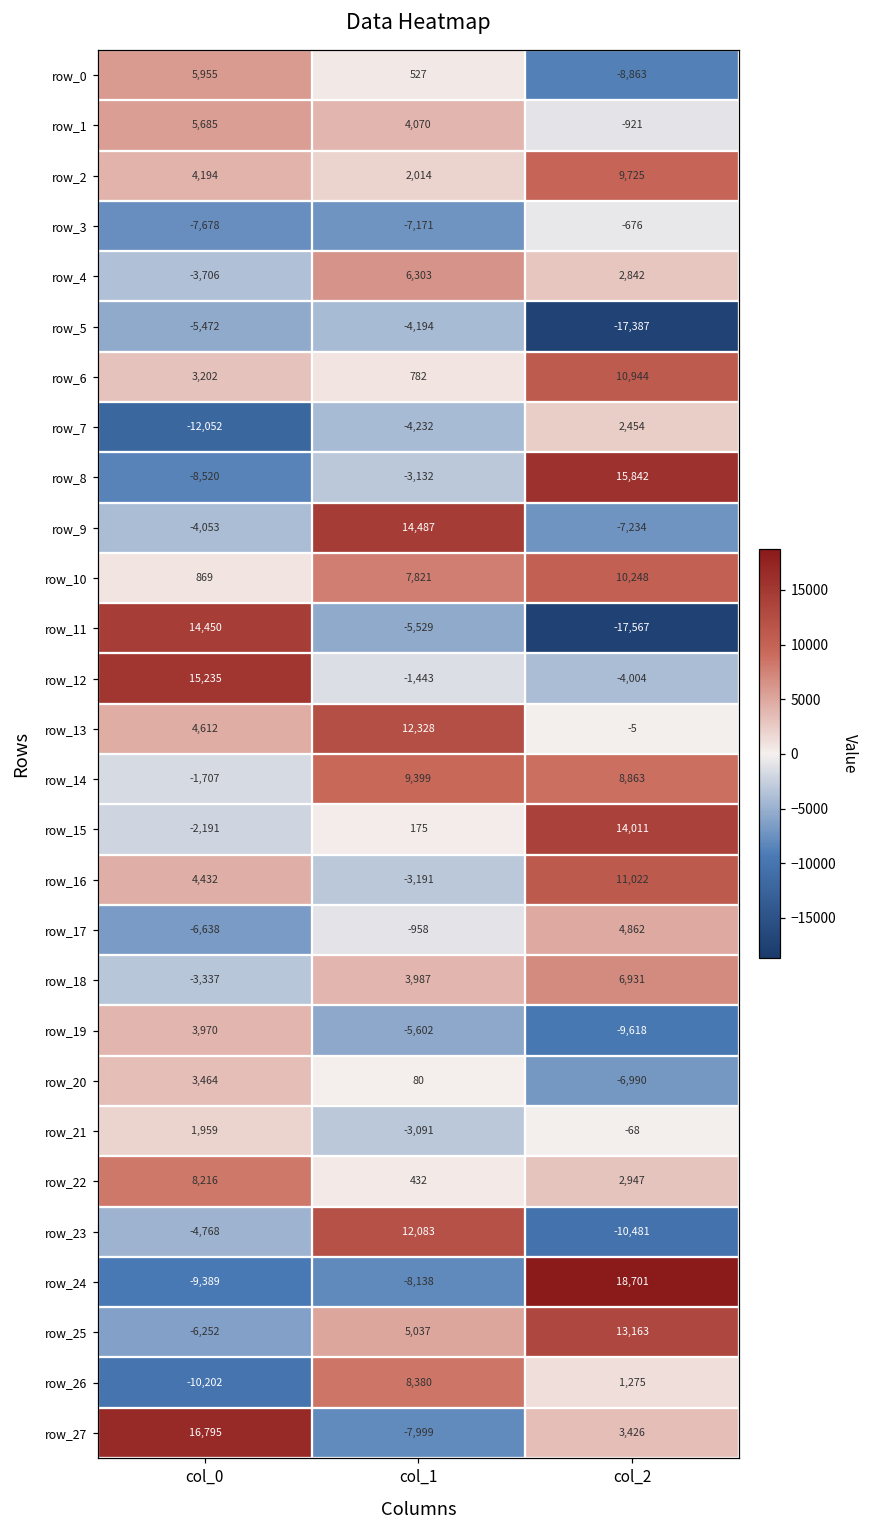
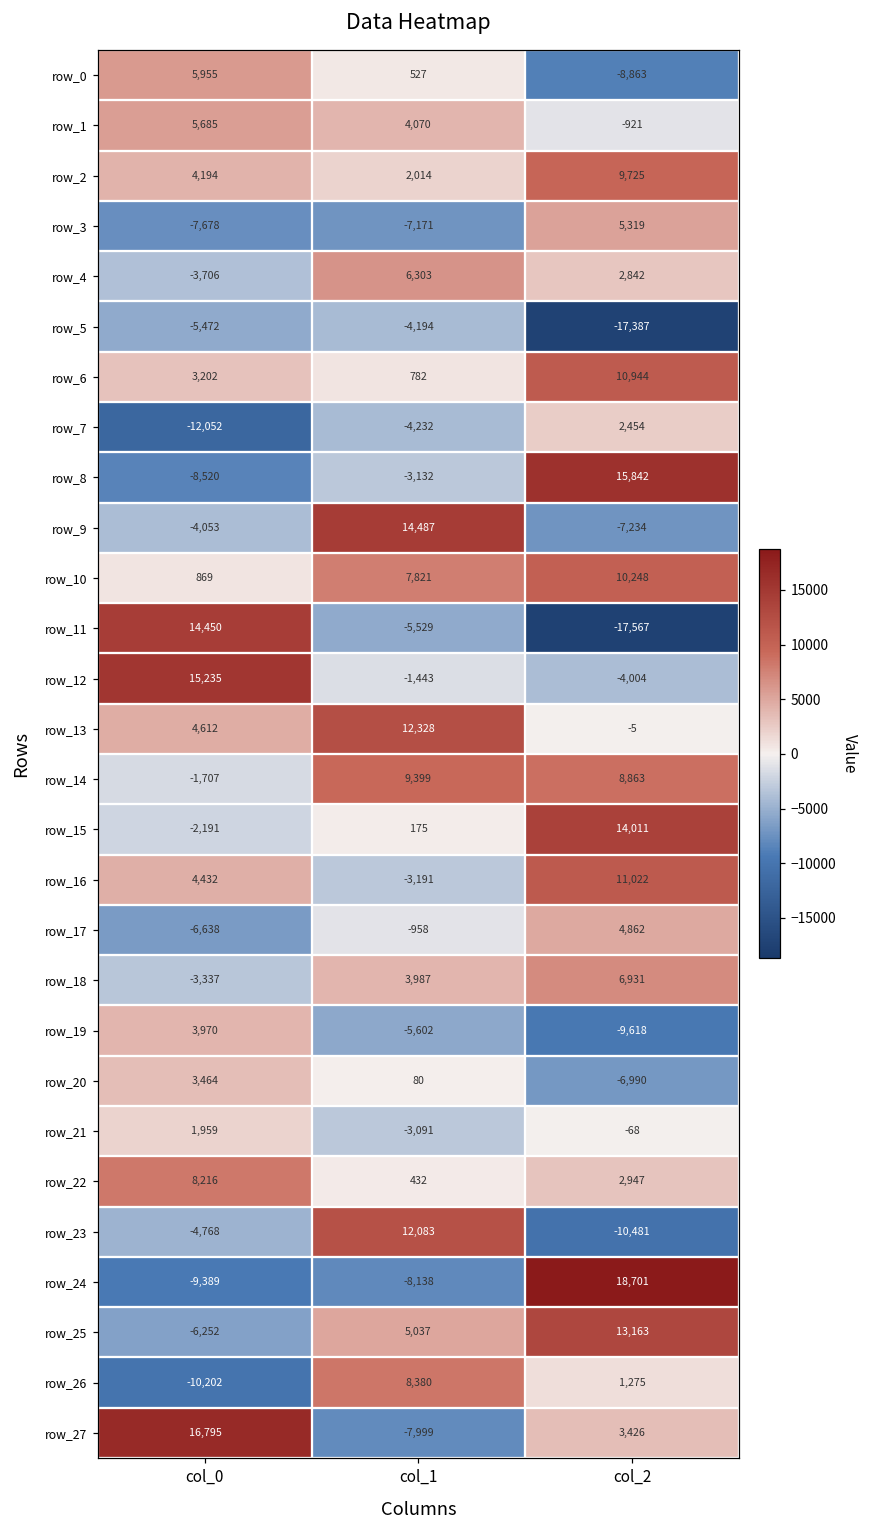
row_3, col_2: -676 -> 5,319
